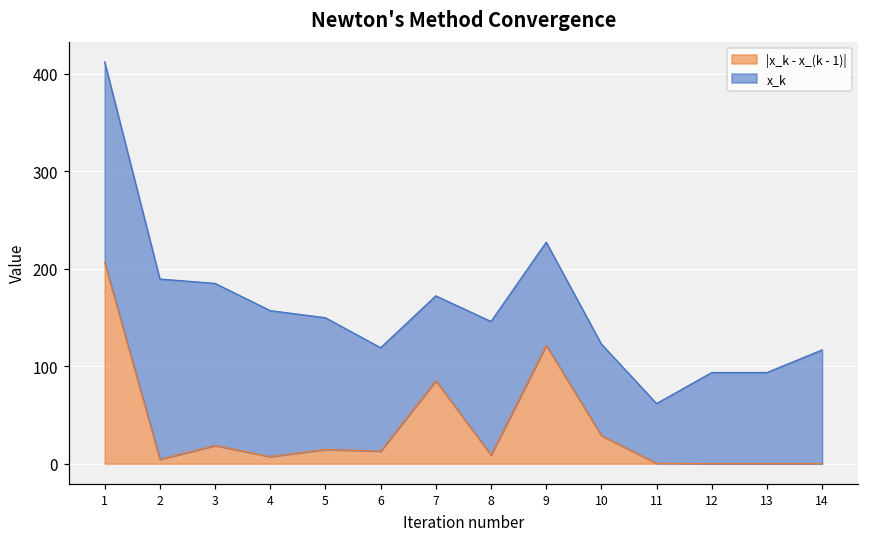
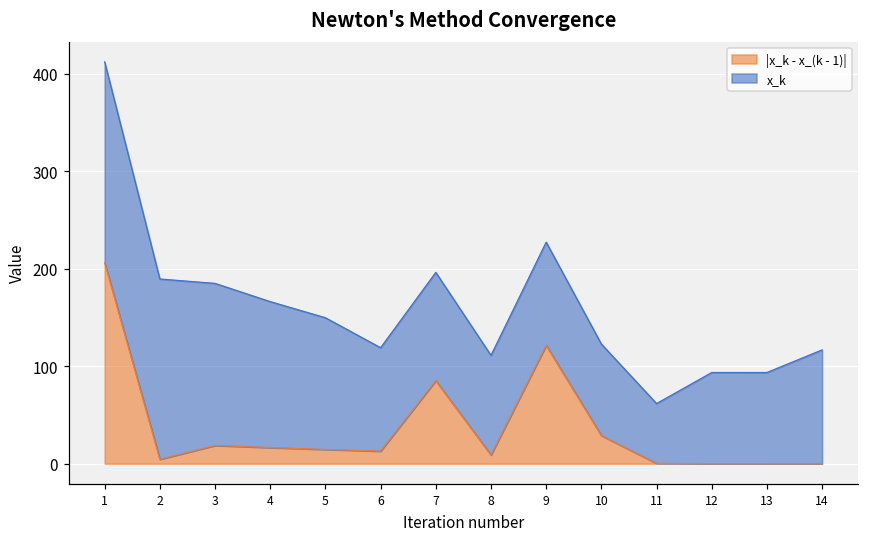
|x_k - x_(k - 1)|, 4: 10 -> 20
x_k, 7: 90 -> 110
x_k, 8: 140 -> 100
